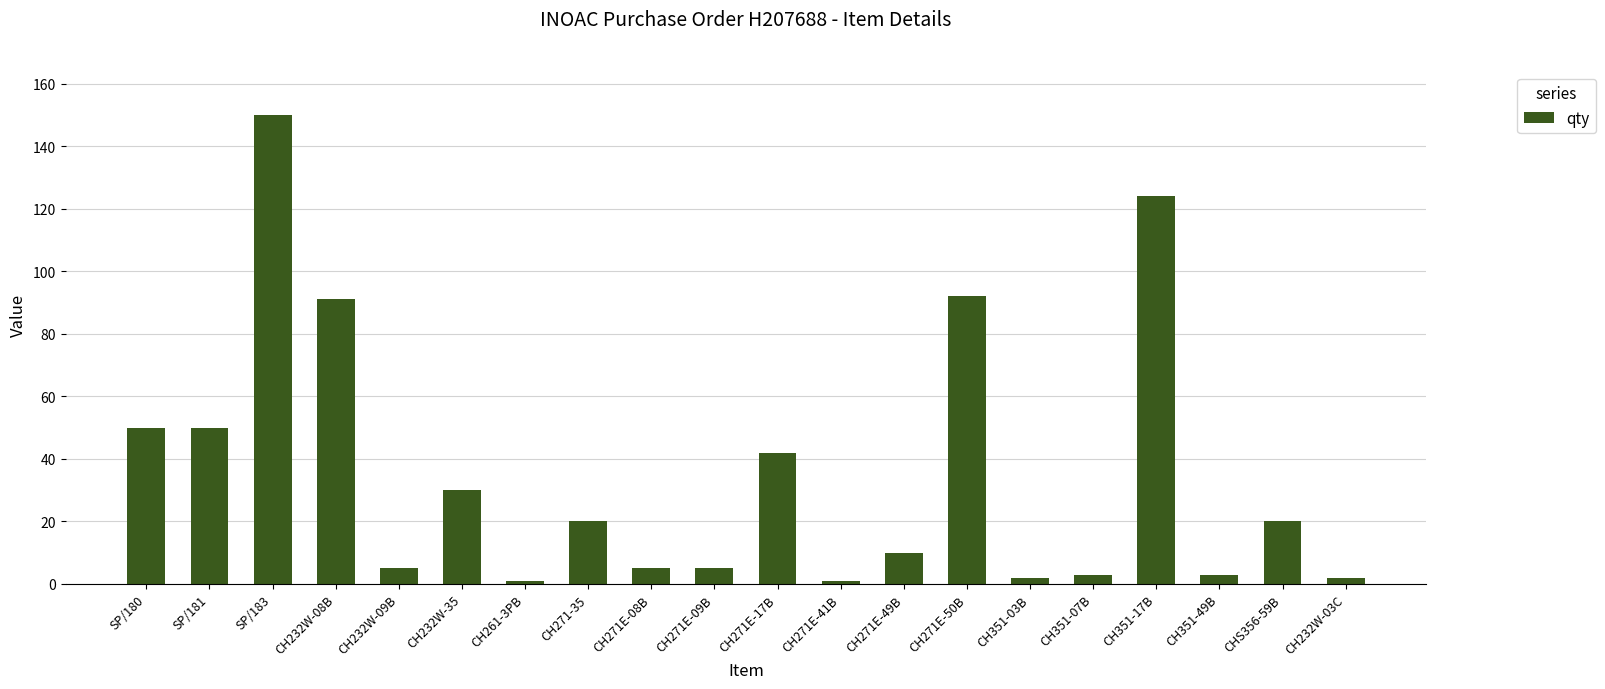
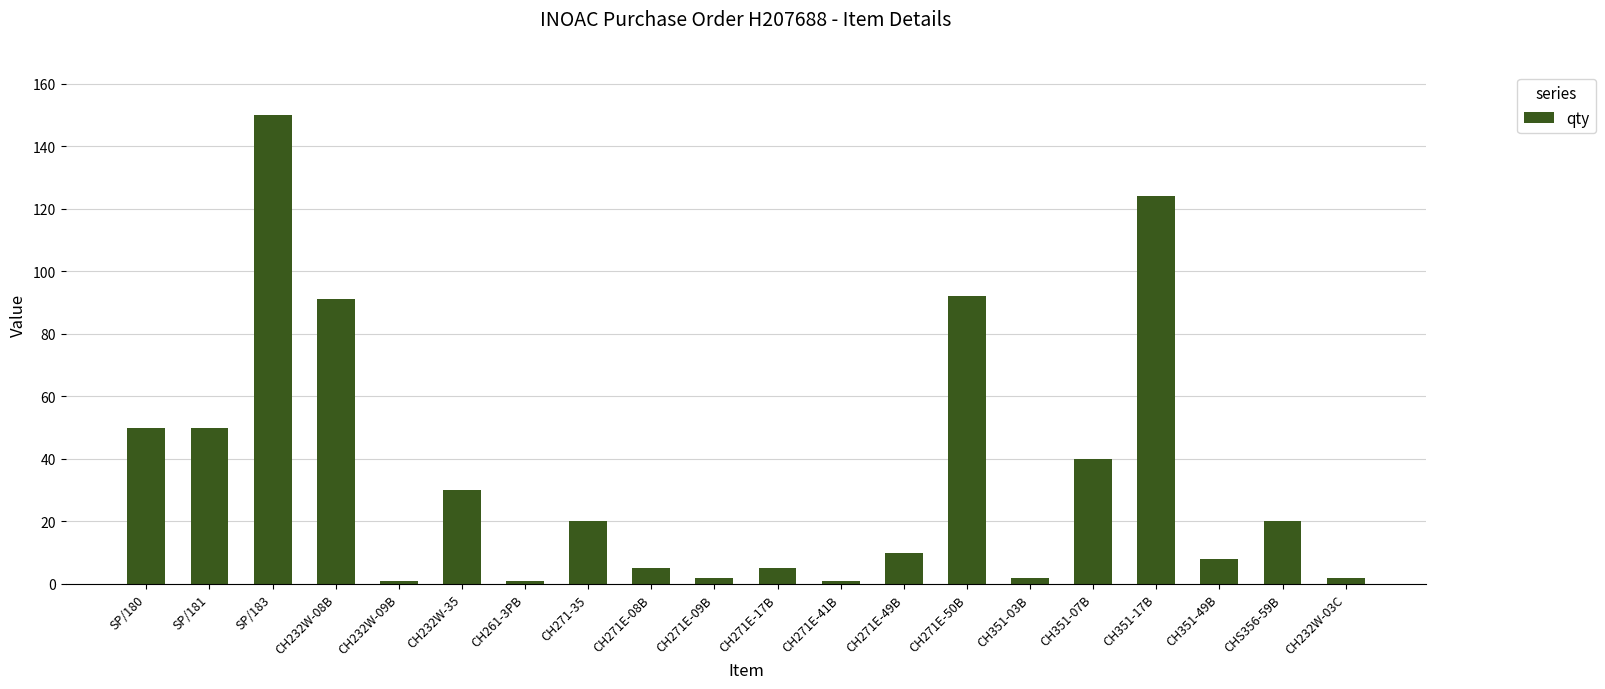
CH232W-09B: 5 -> 1
CH271E-09B: 5 -> 2
CH271E-17B: 42 -> 5
CH351-07B: 3 -> 40
CH351-49B: 3 -> 8
